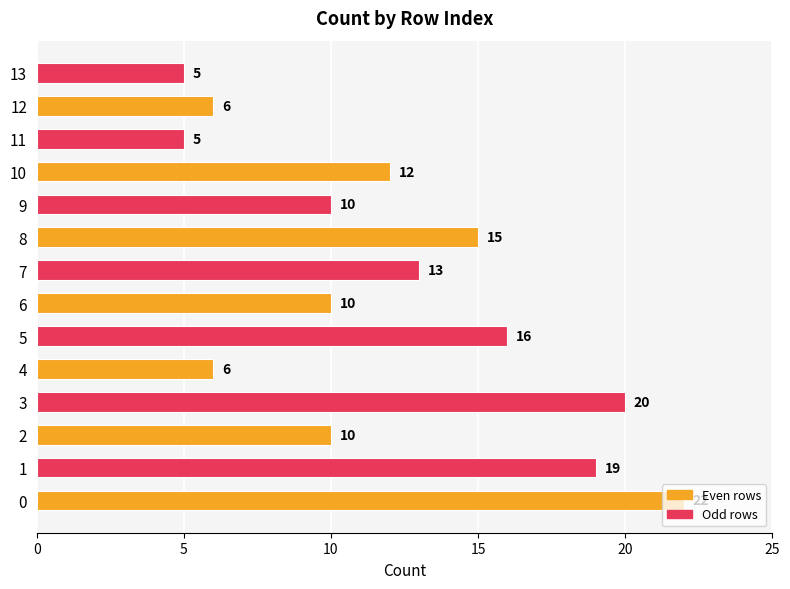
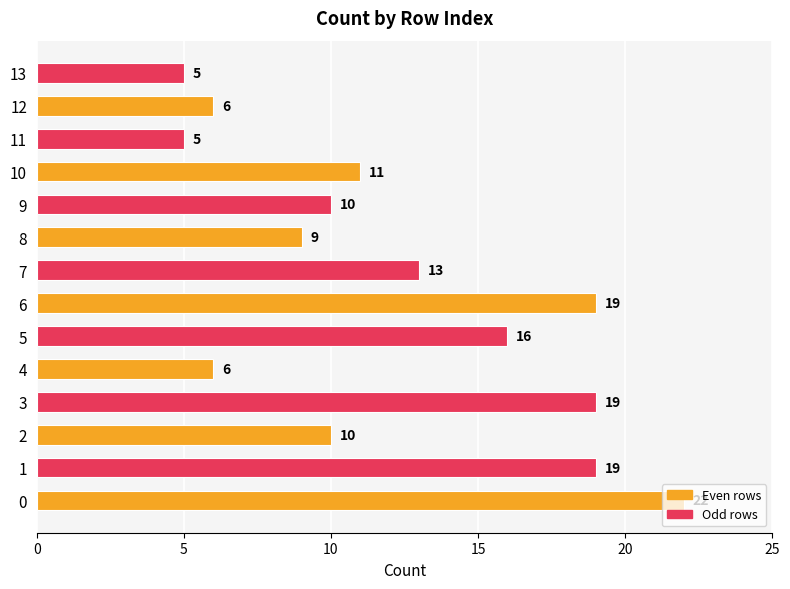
10: 12 -> 11
8: 15 -> 9
6: 10 -> 19
3: 20 -> 19
